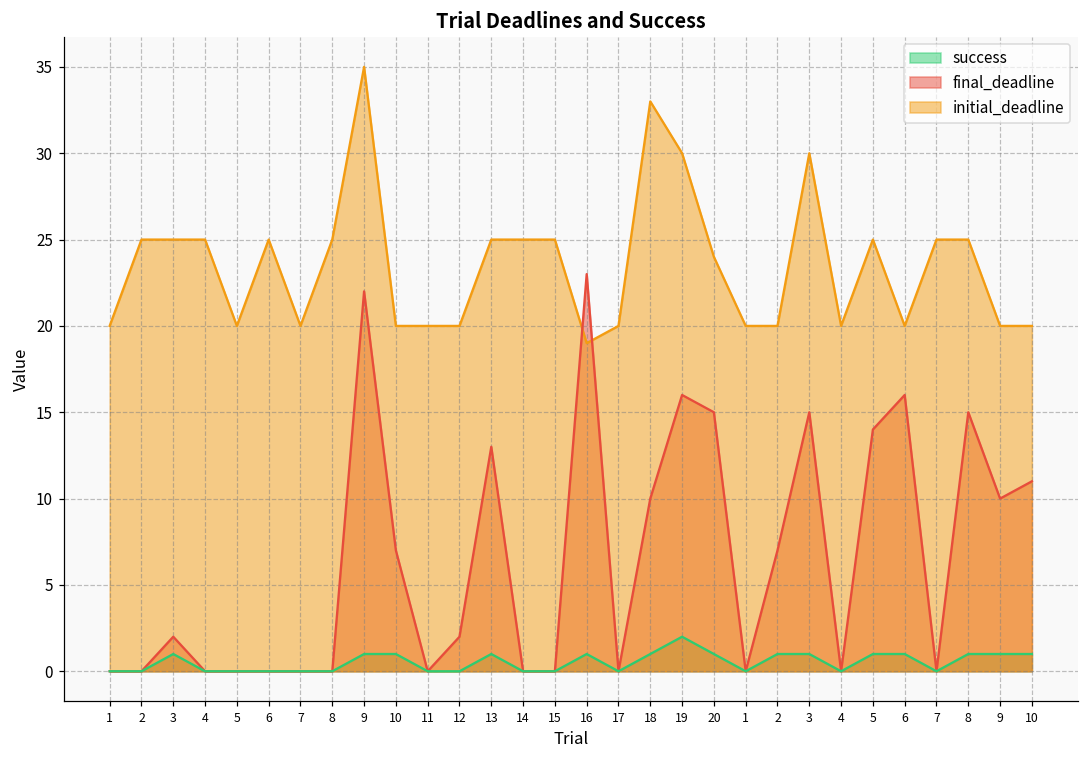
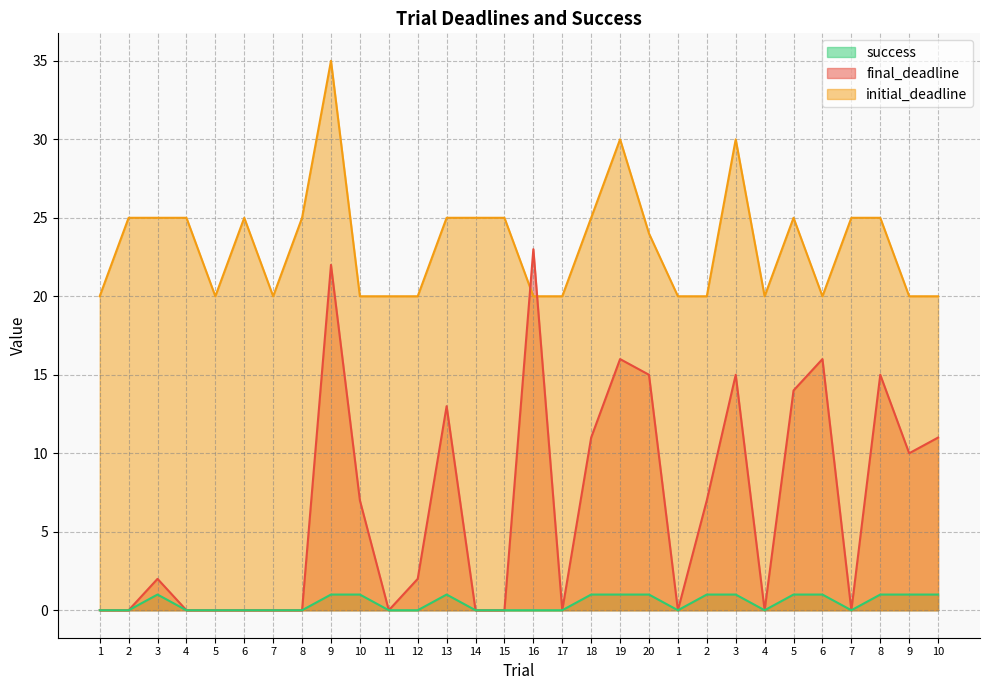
success, 16: 1 -> 0
initial_deadline, 16: 19 -> 20
final_deadline, 18: 10 -> 11
initial_deadline, 18: 33 -> 25
success, 19: 2 -> 1
